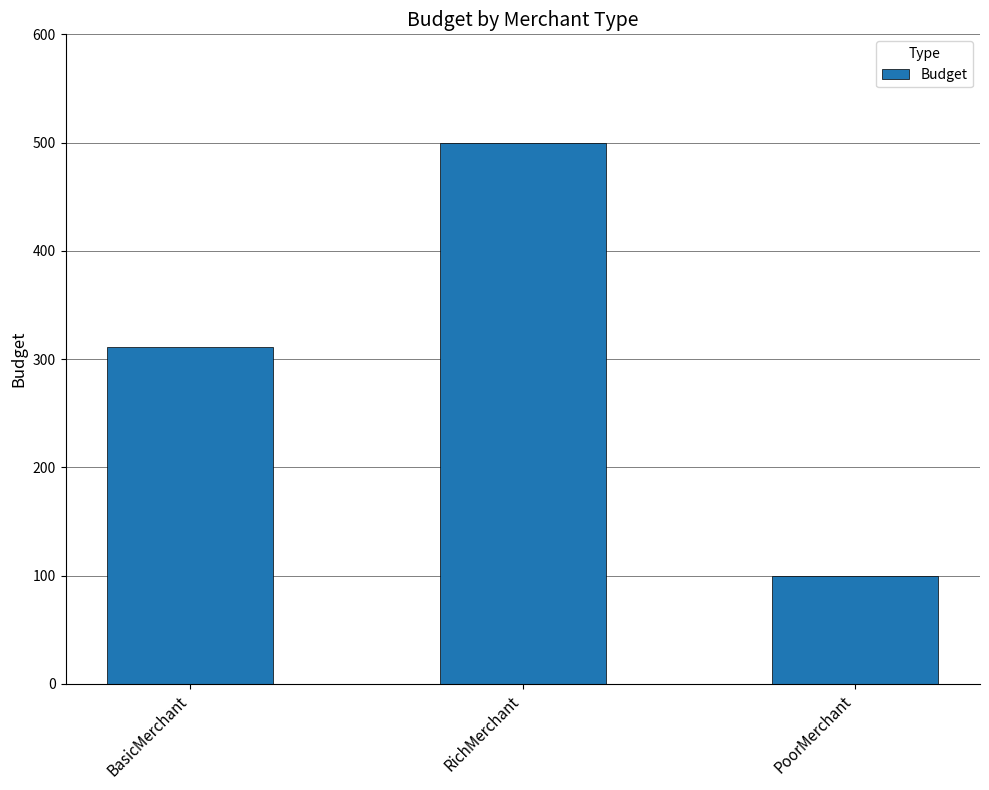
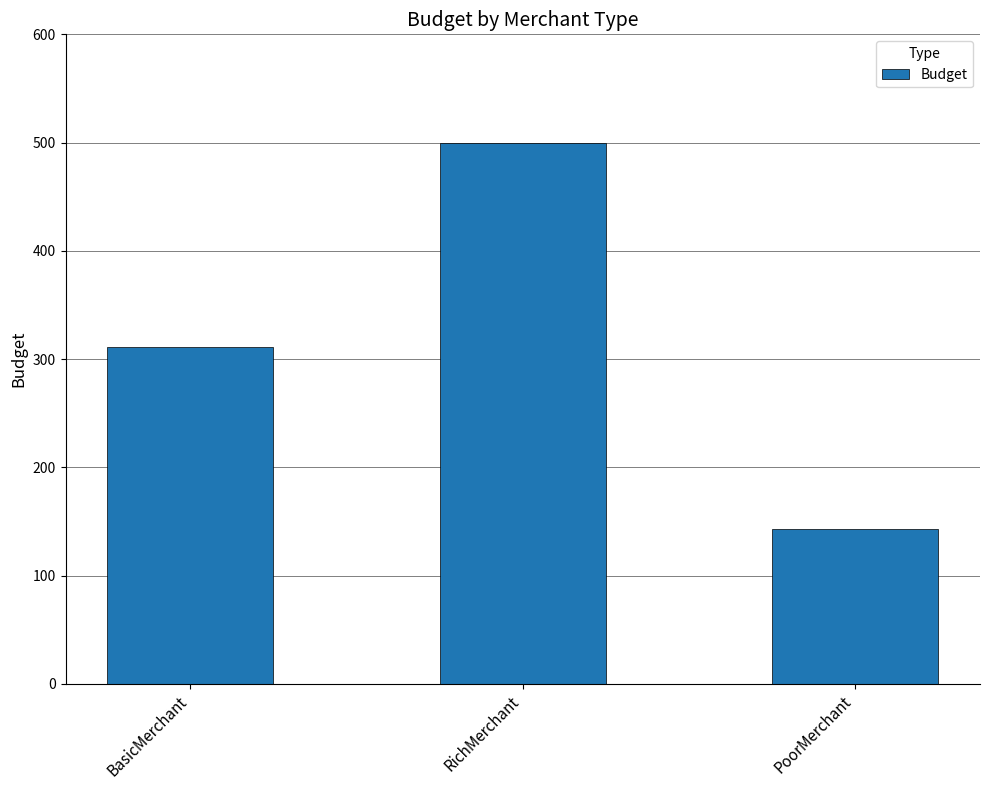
PoorMerchant: 100 -> 143
